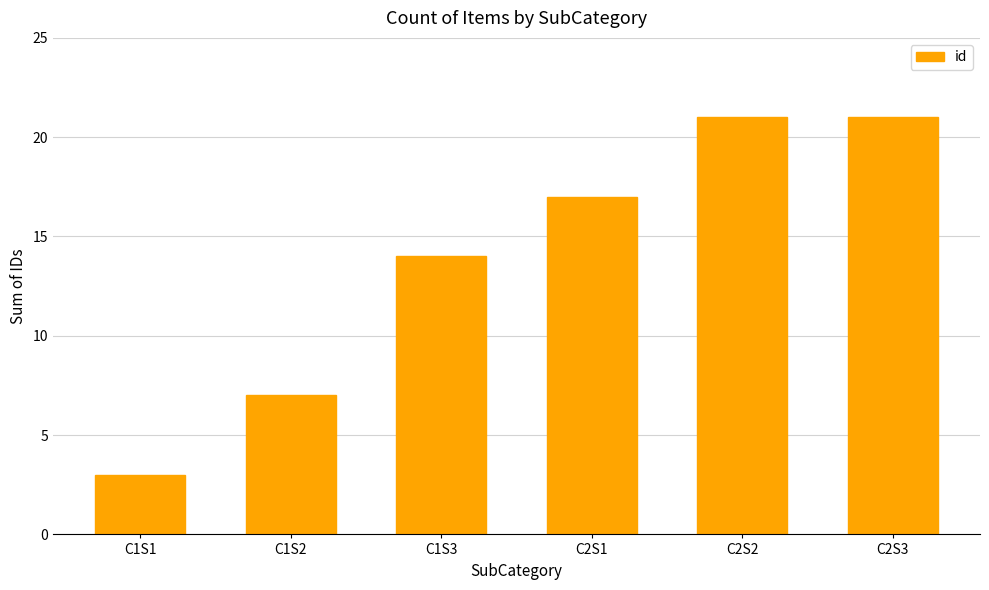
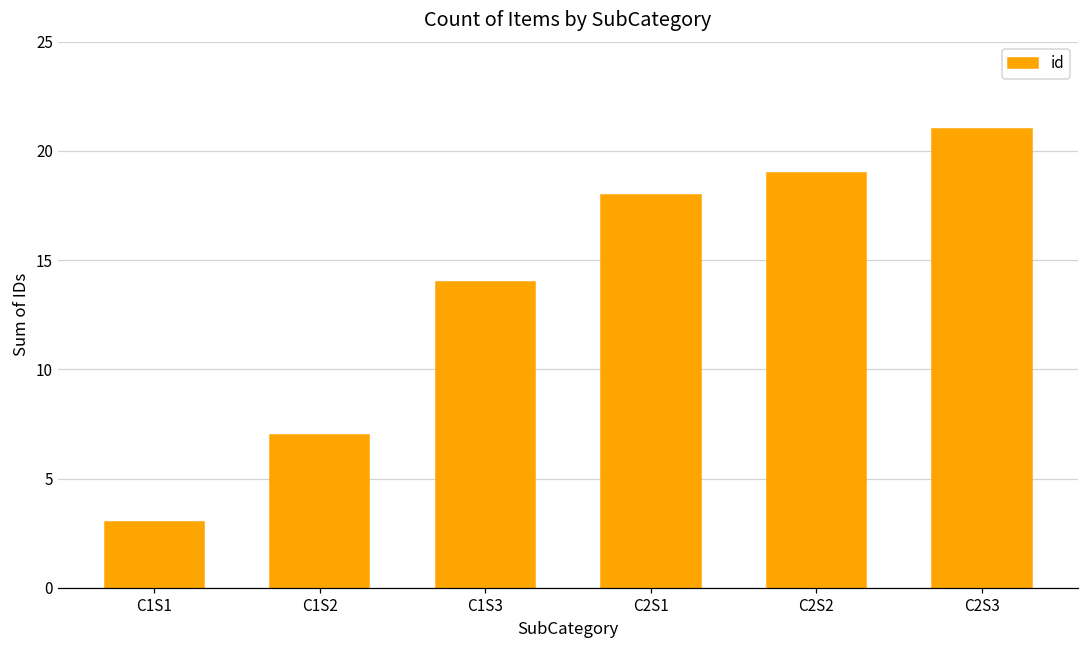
C2S1: 17 -> 18
C2S2: 21 -> 19
